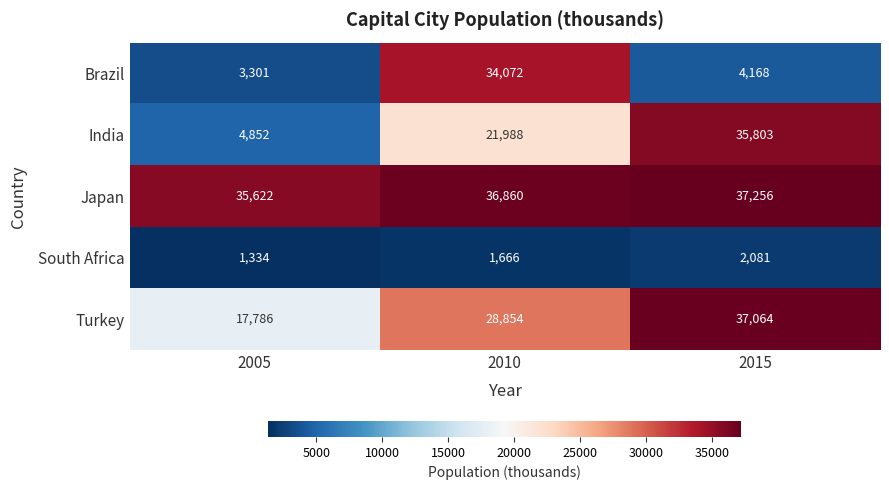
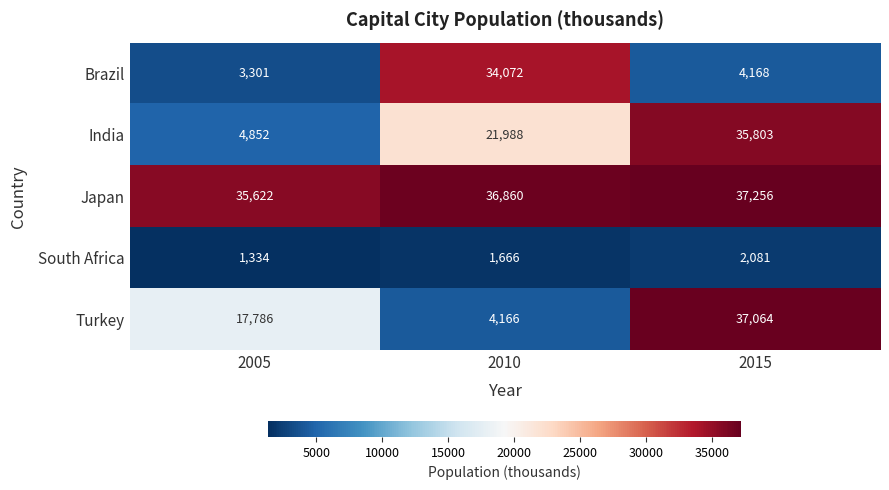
Turkey, 2010: 28,854 -> 4,166
